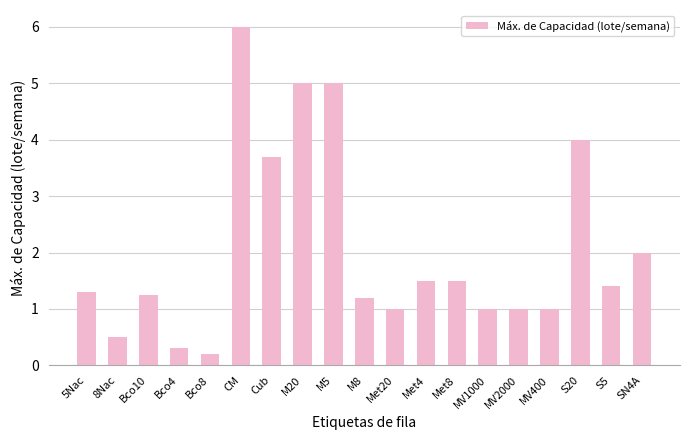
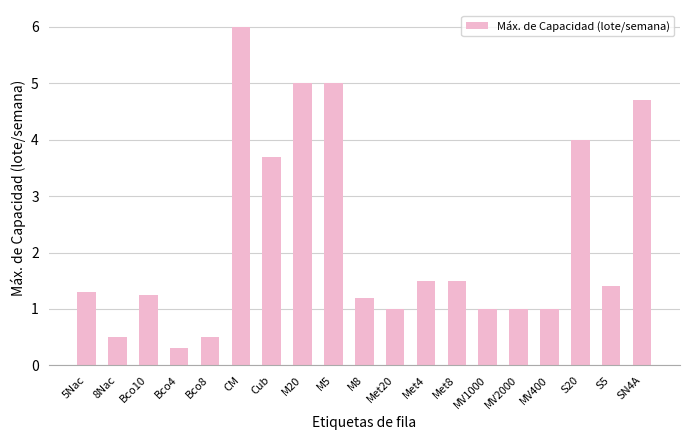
Bco8: 0.2 -> 0.5
SN4A: 2.0 -> 4.7
